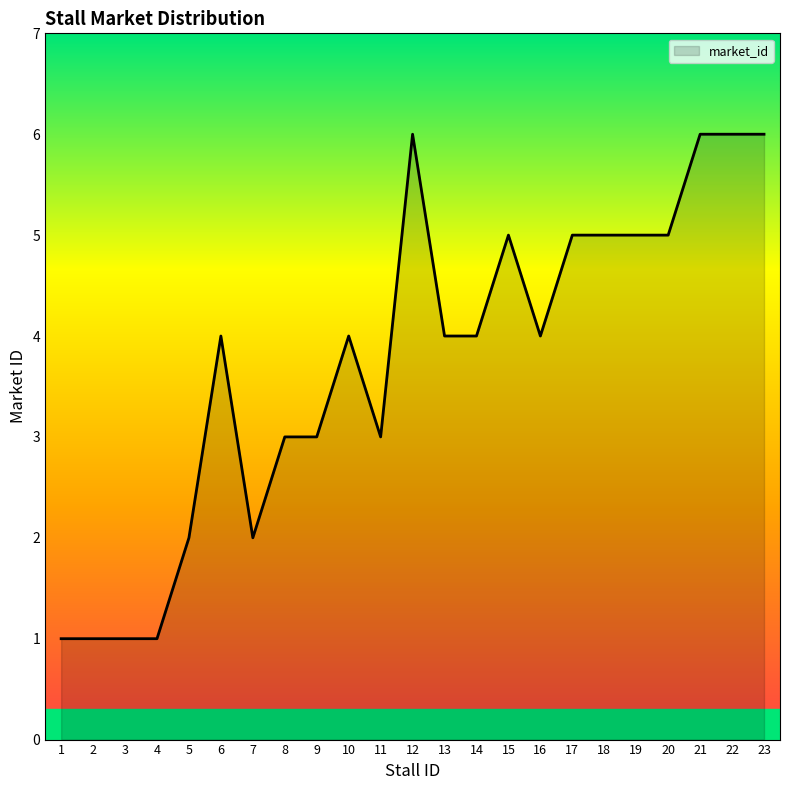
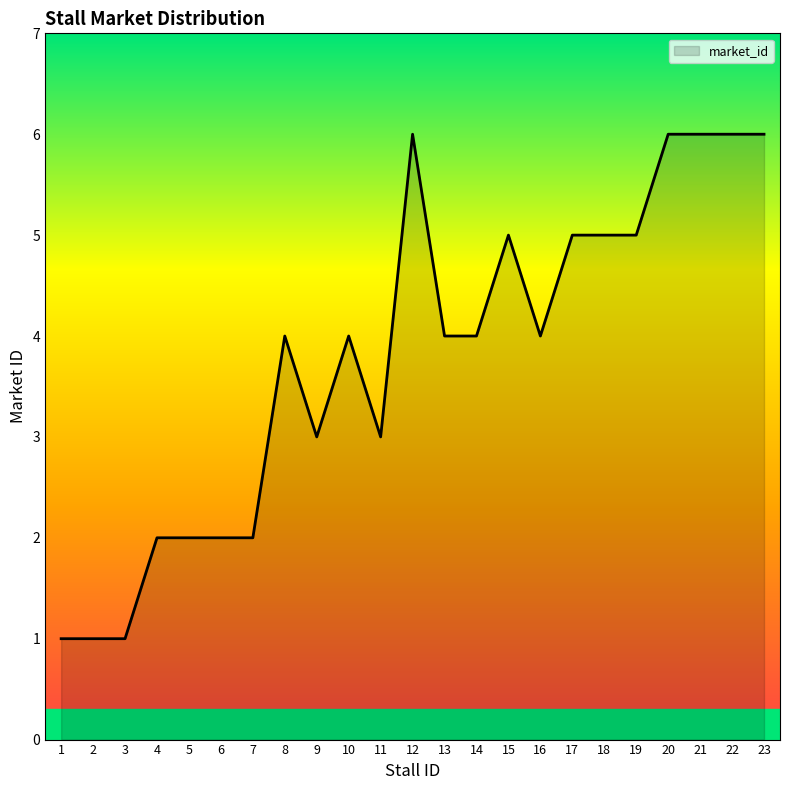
4: 1 -> 2
6: 4 -> 2
8: 3 -> 4
20: 5 -> 6
